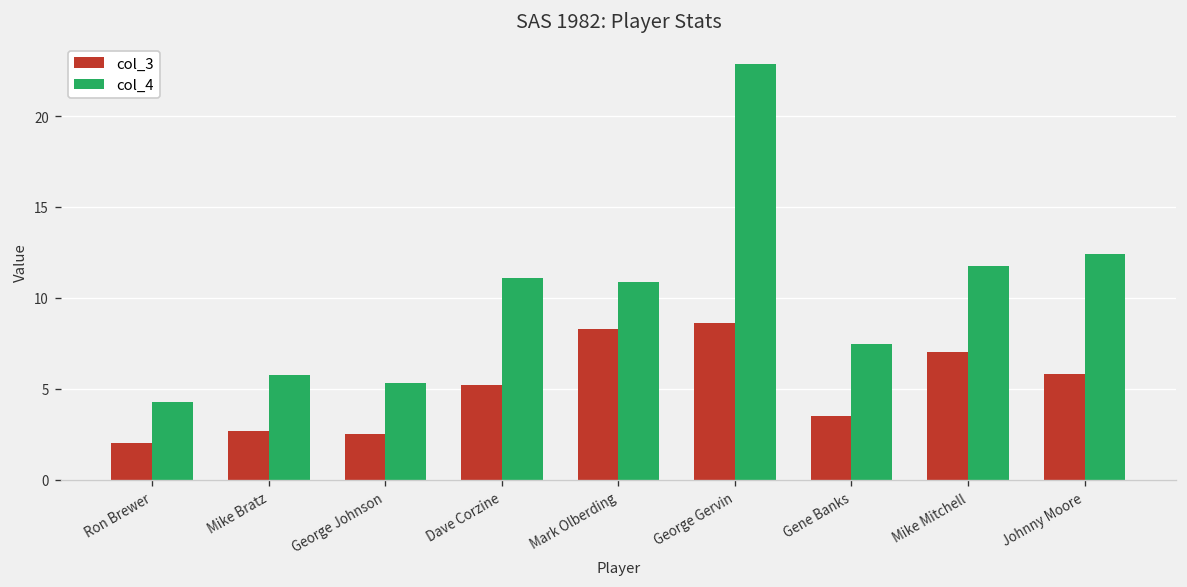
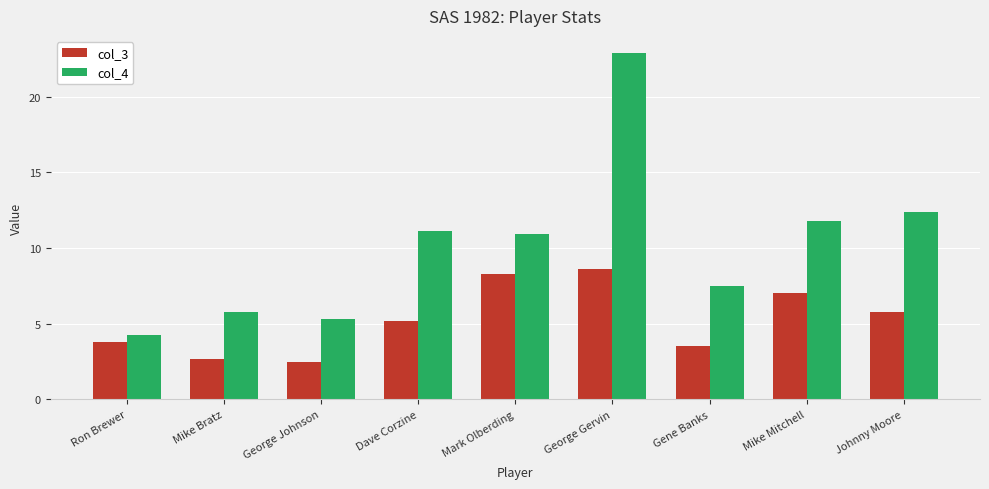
col_3, Ron Brewer: 2.0 -> 3.8
